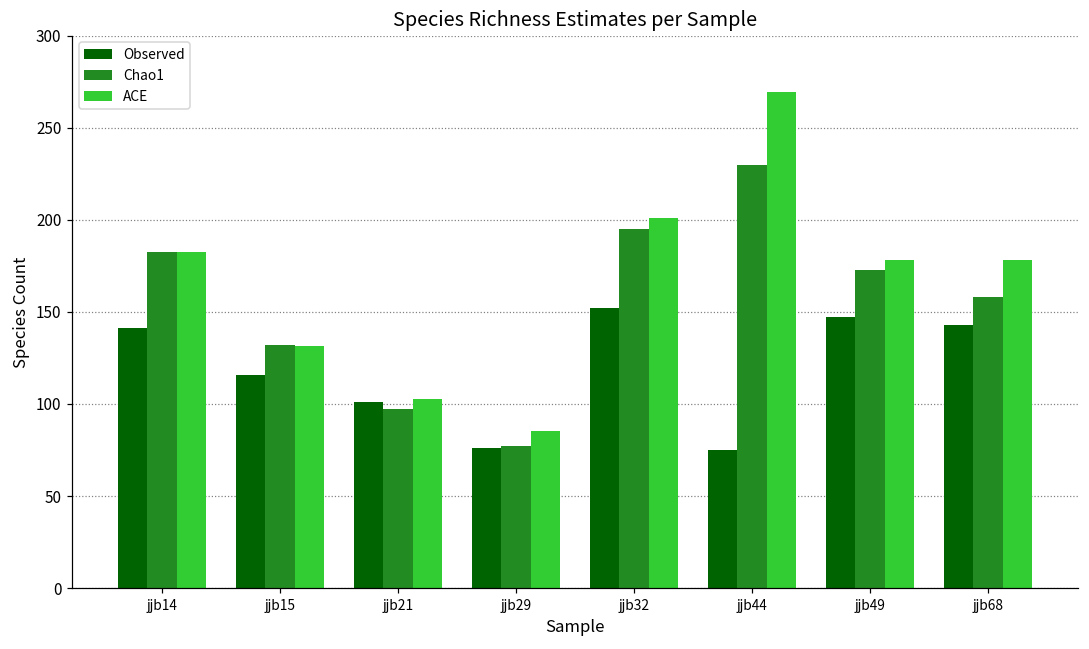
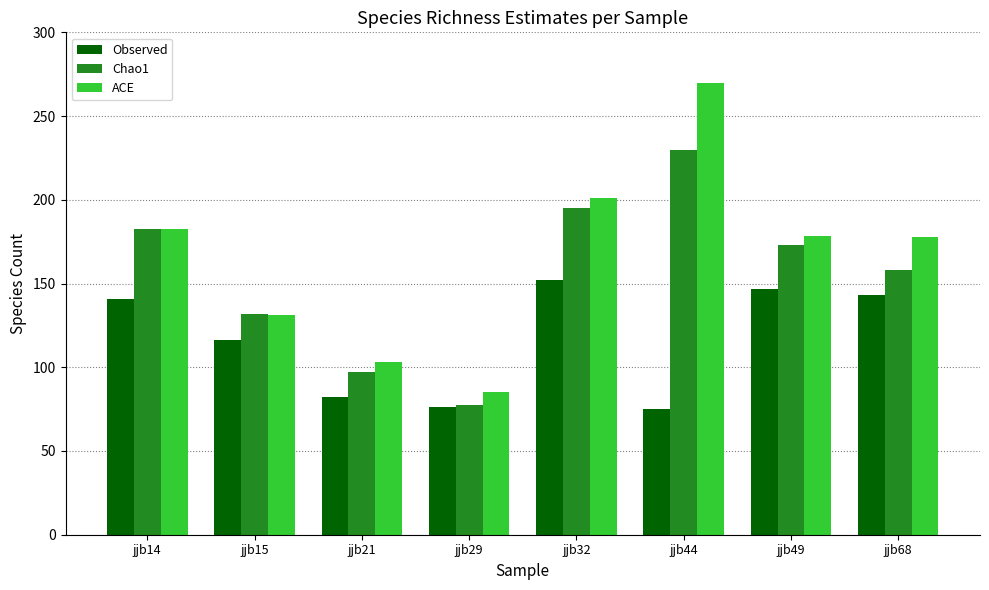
Observed, jjb21: 101 -> 82
